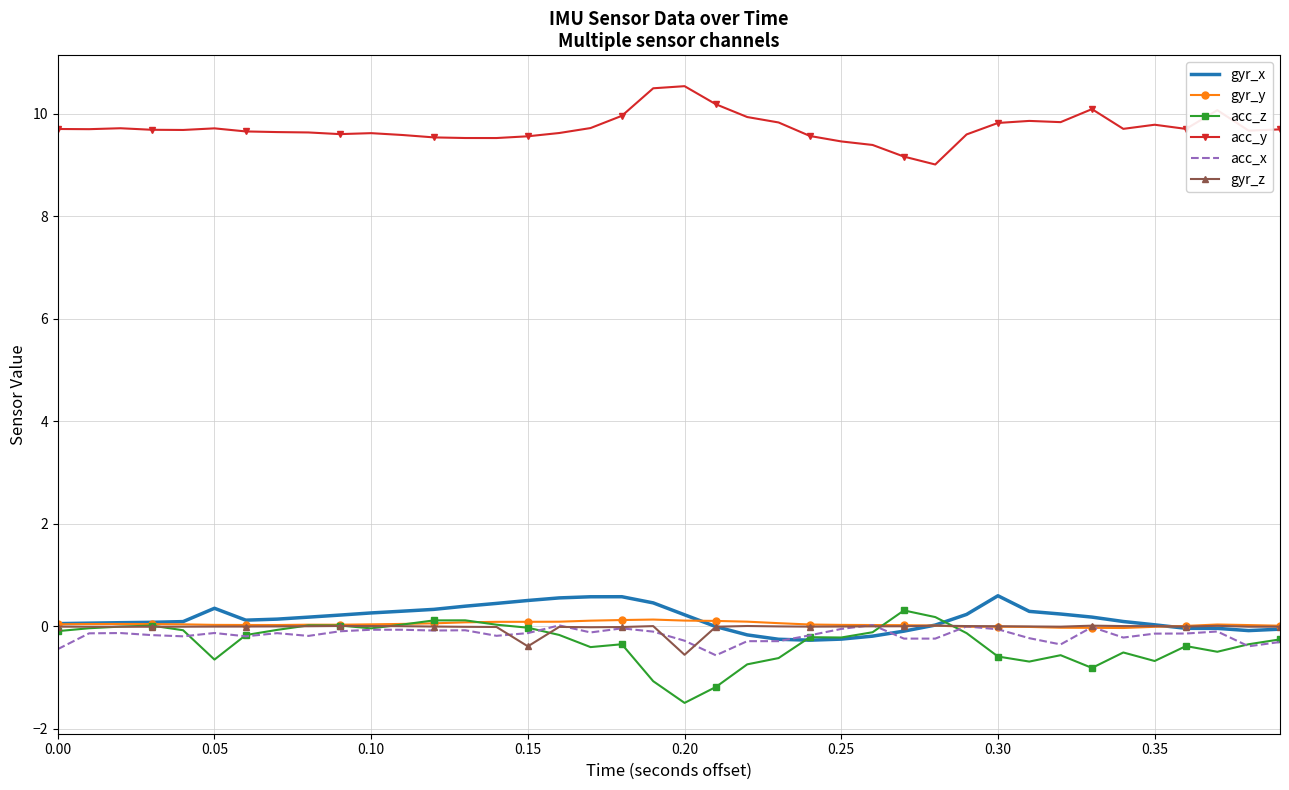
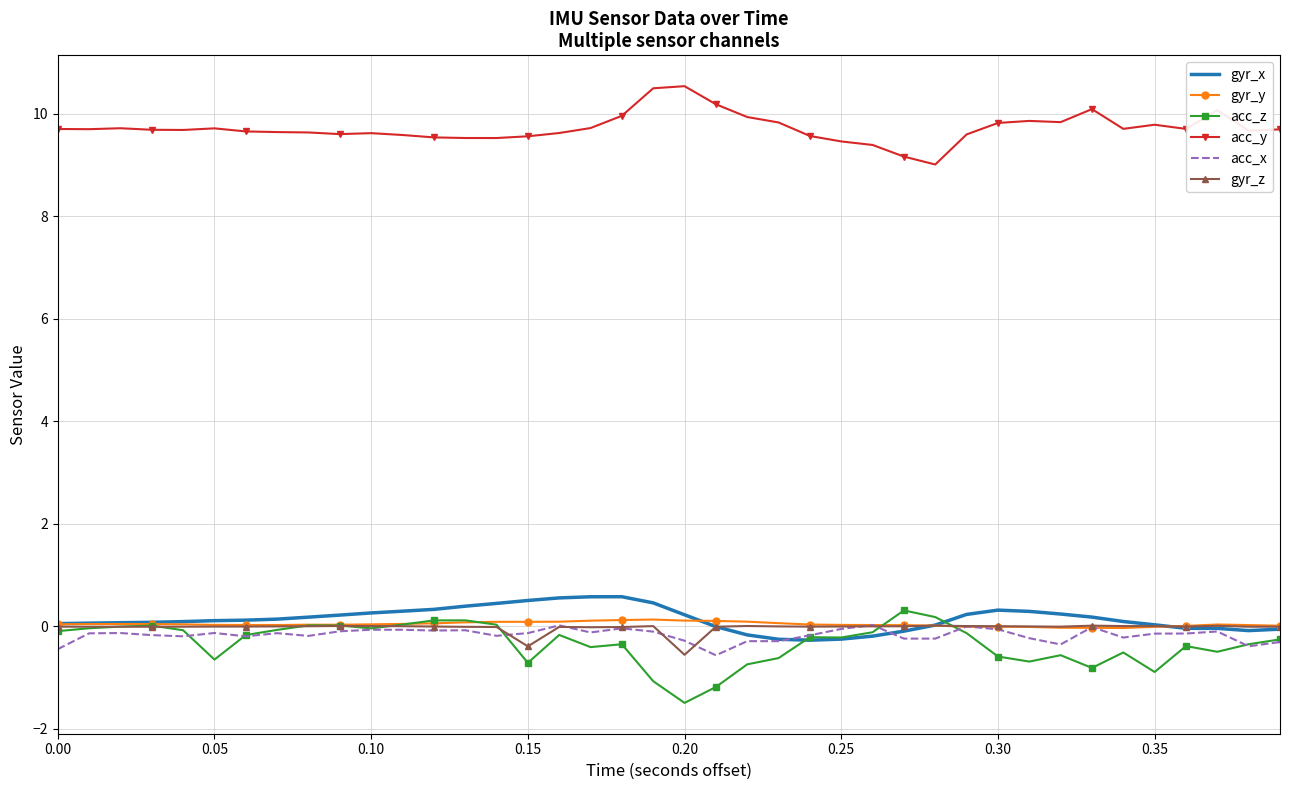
gyr_x, 0.05: 0.4 -> 0.1
acc_z, 0.15: 0.0 -> -0.7
gyr_x, 0.30: 0.6 -> 0.3
acc_z, 0.35: -0.7 -> -0.9
